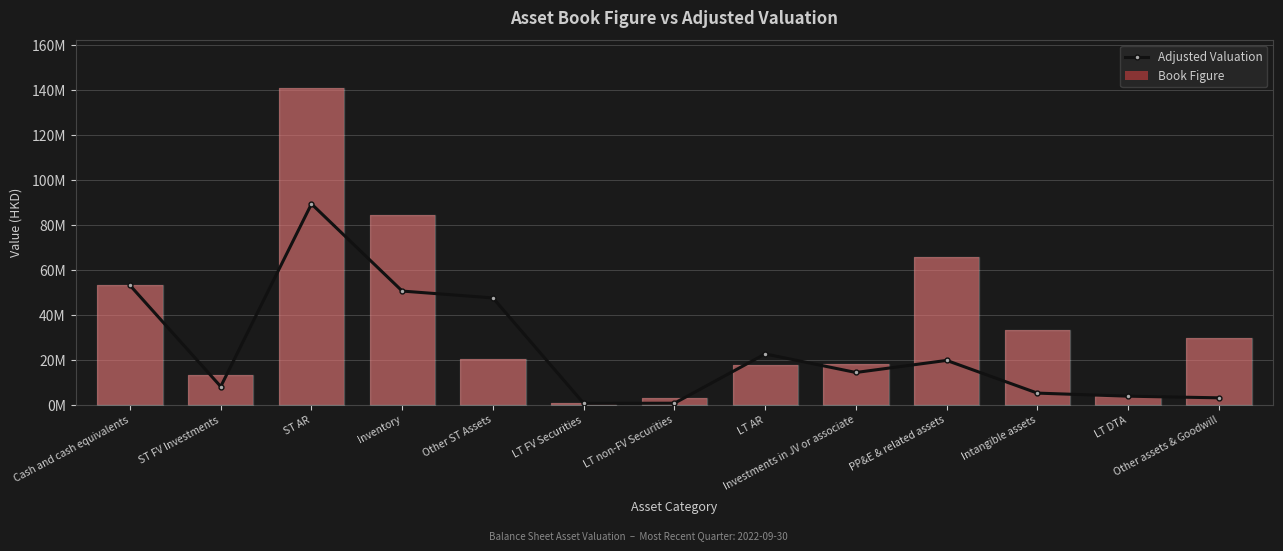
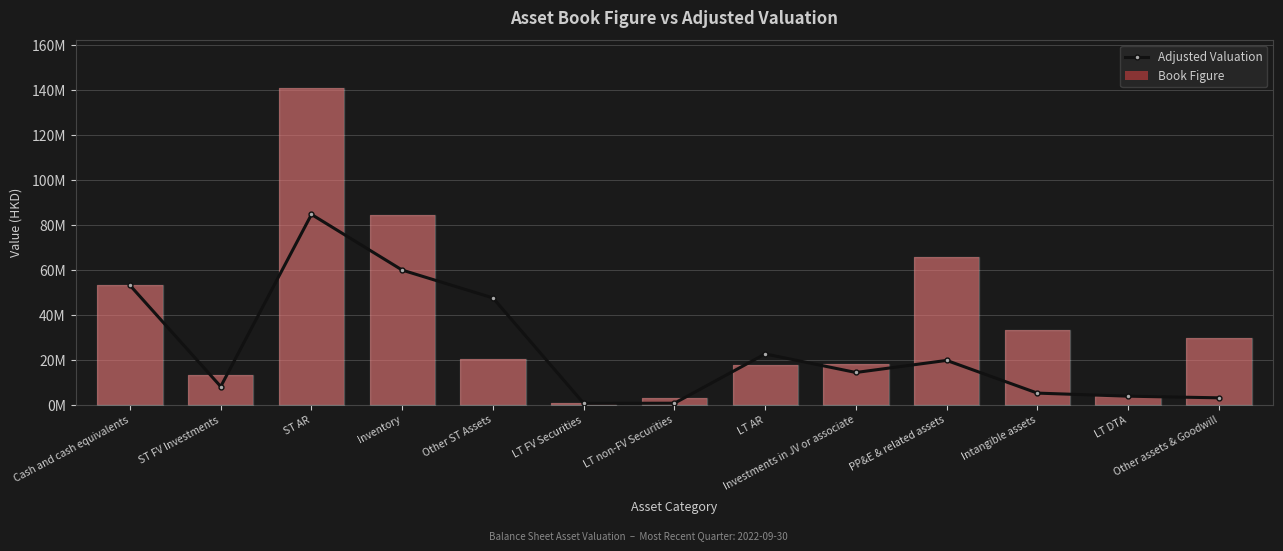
Adjusted Valuation, ST AR: 89000000 -> 85000000
Adjusted Valuation, Inventory: 50000000 -> 60000000
